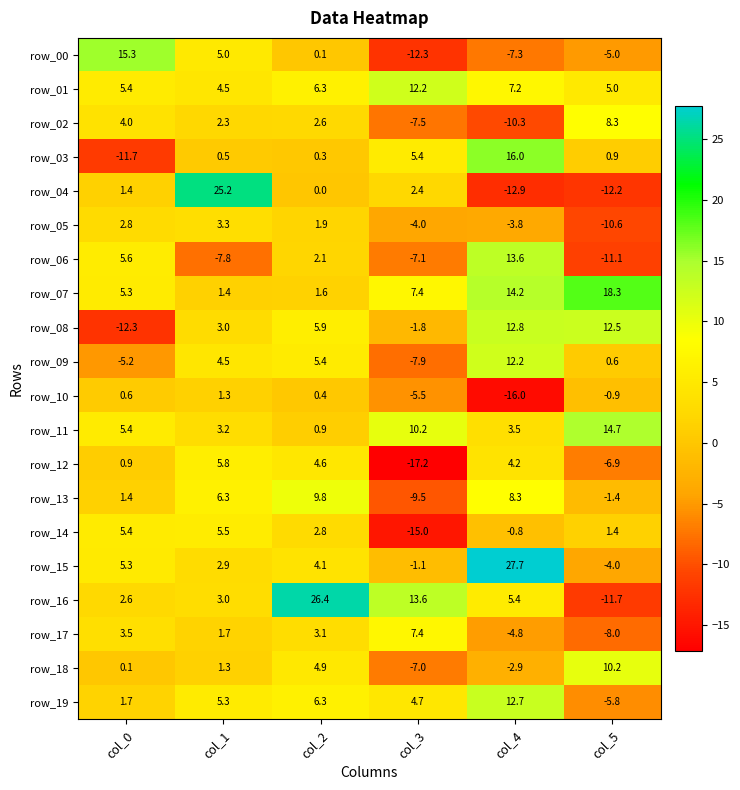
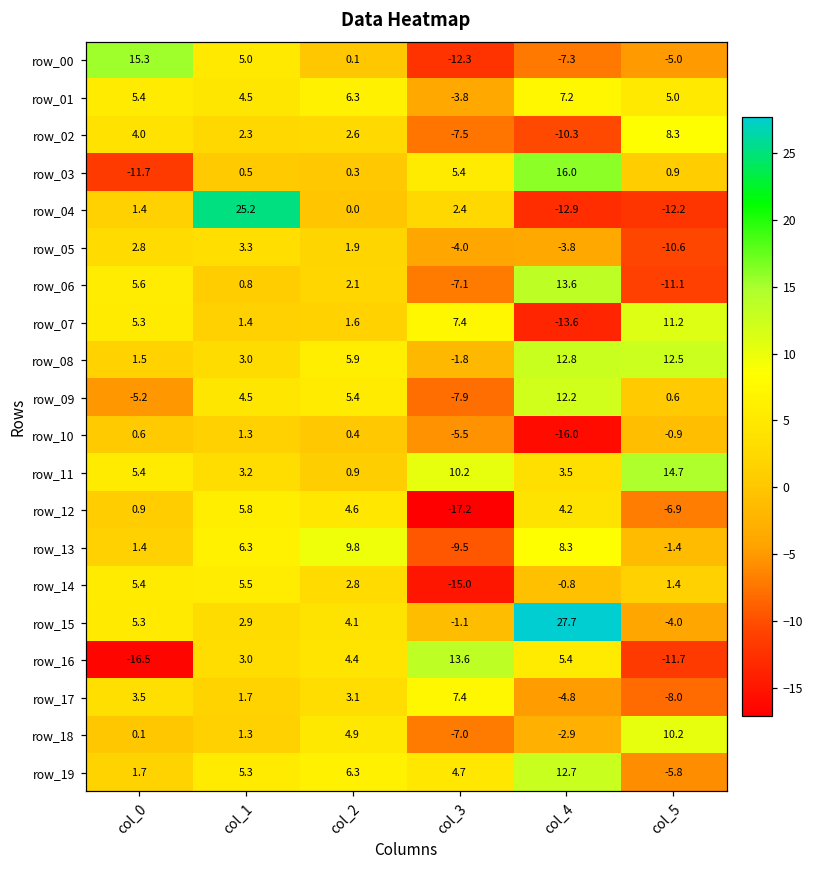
row_01, col_3: 12.2 -> -3.8
row_06, col_1: -7.8 -> 0.8
row_07, col_4: 14.2 -> -13.6
row_07, col_5: 18.3 -> 11.2
row_08, col_0: -12.3 -> 1.5
row_16, col_0: 2.6 -> -16.5
row_16, col_2: 26.4 -> 4.4
